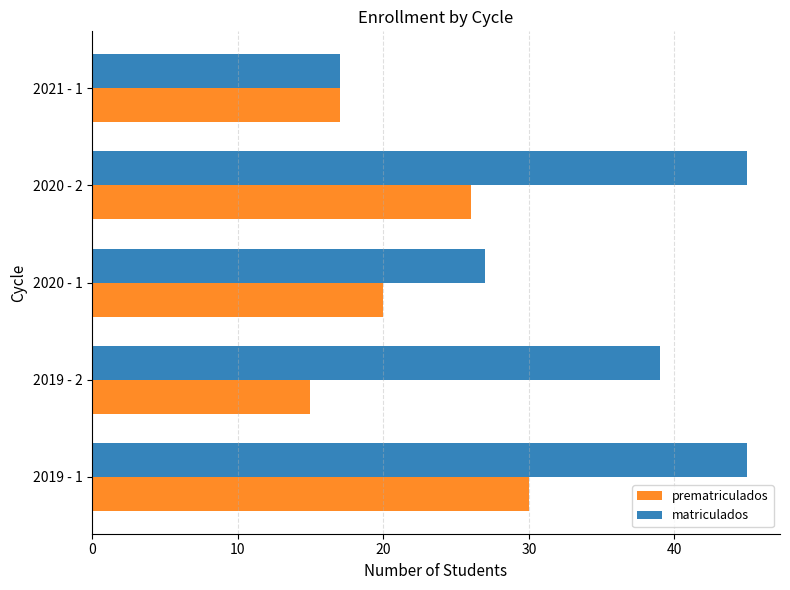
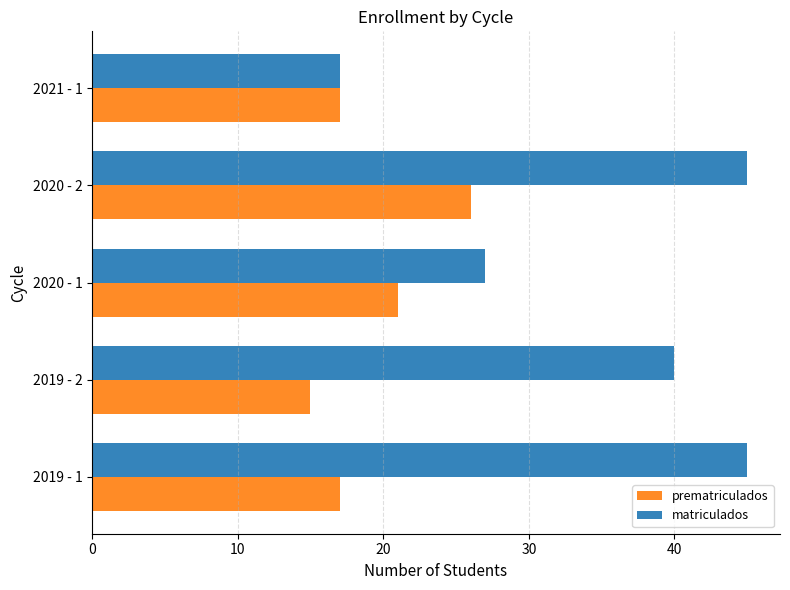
prematriculados, 2020 - 1: 20 -> 21
matriculados, 2019 - 2: 39 -> 40
prematriculados, 2019 - 1: 30 -> 17
